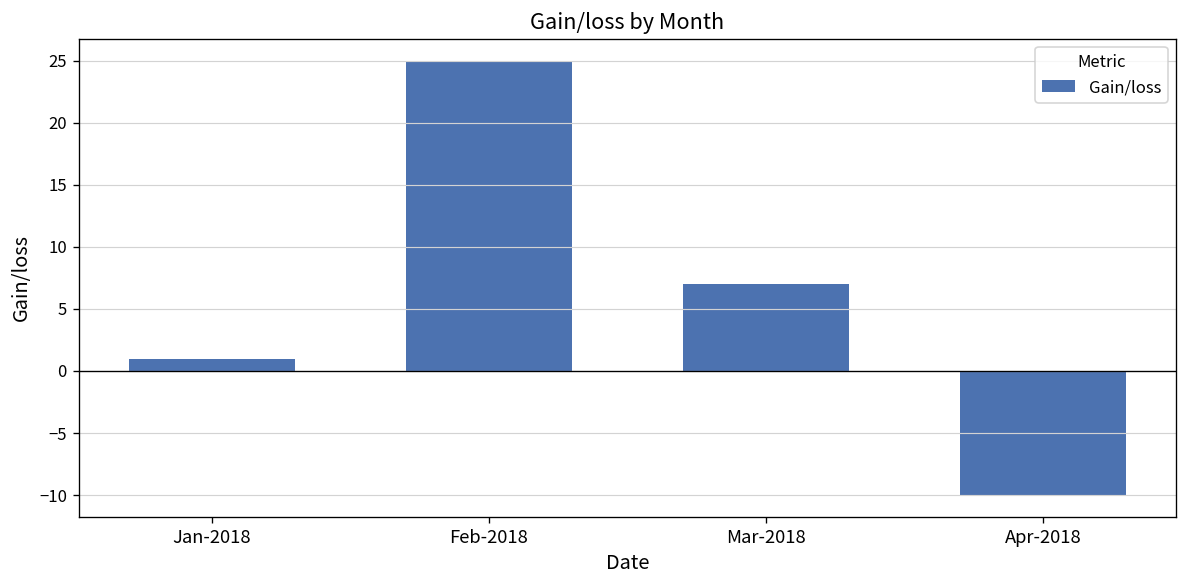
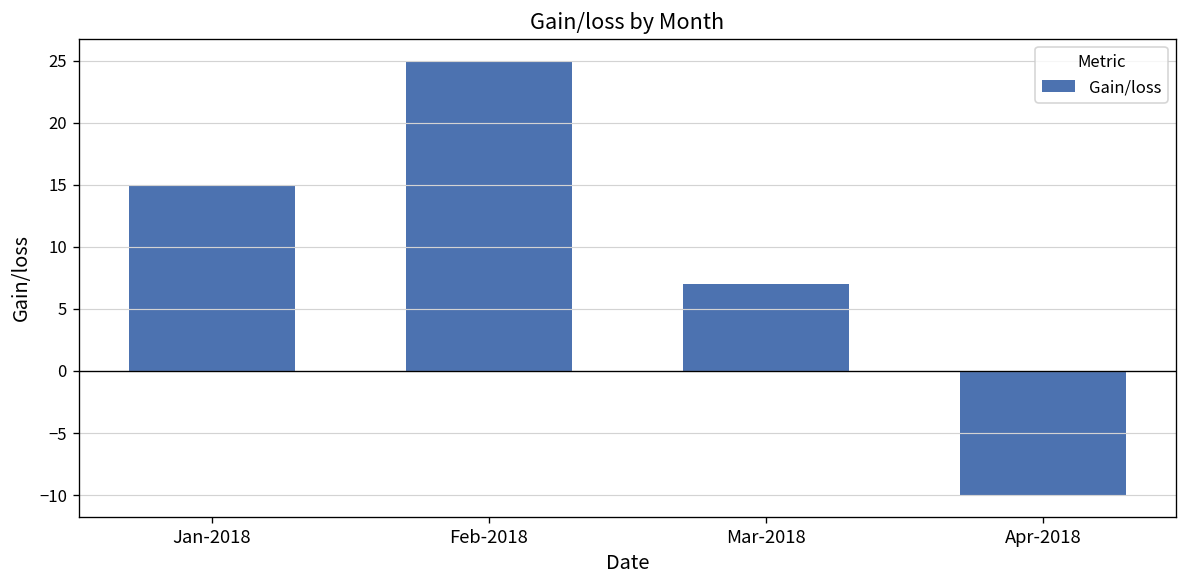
Jan-2018: 1 -> 15
